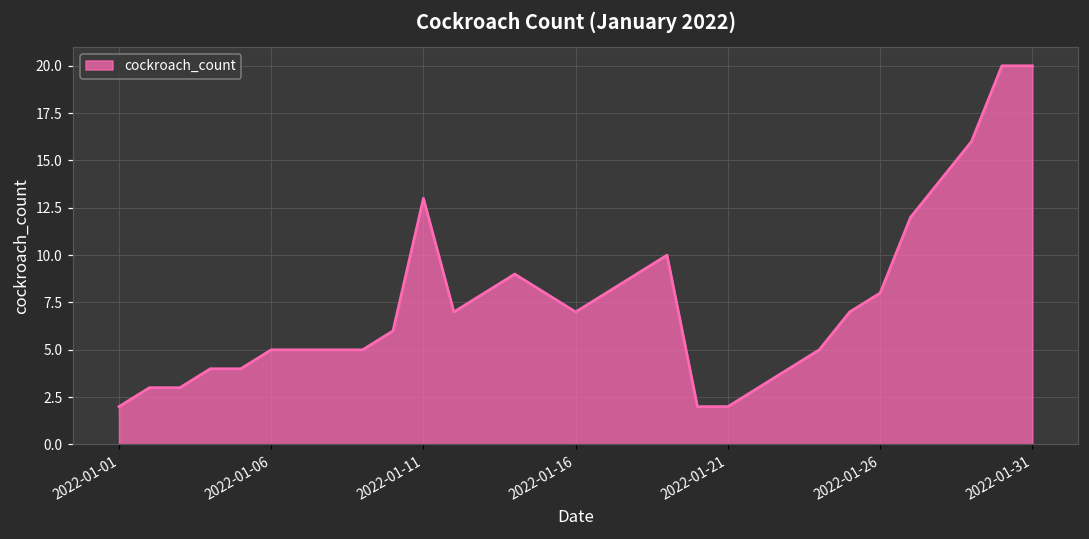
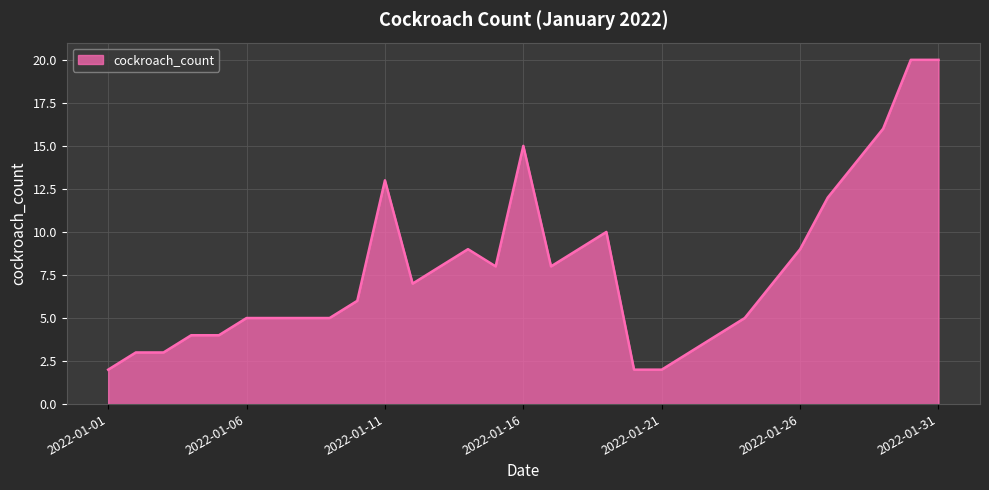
2022-01-16: 7 -> 15
2022-01-26: 8 -> 9
